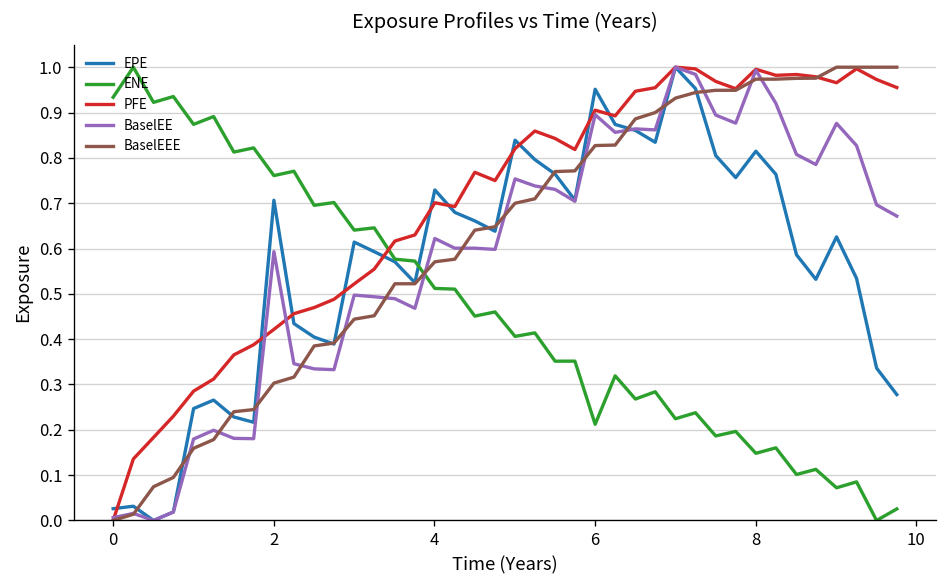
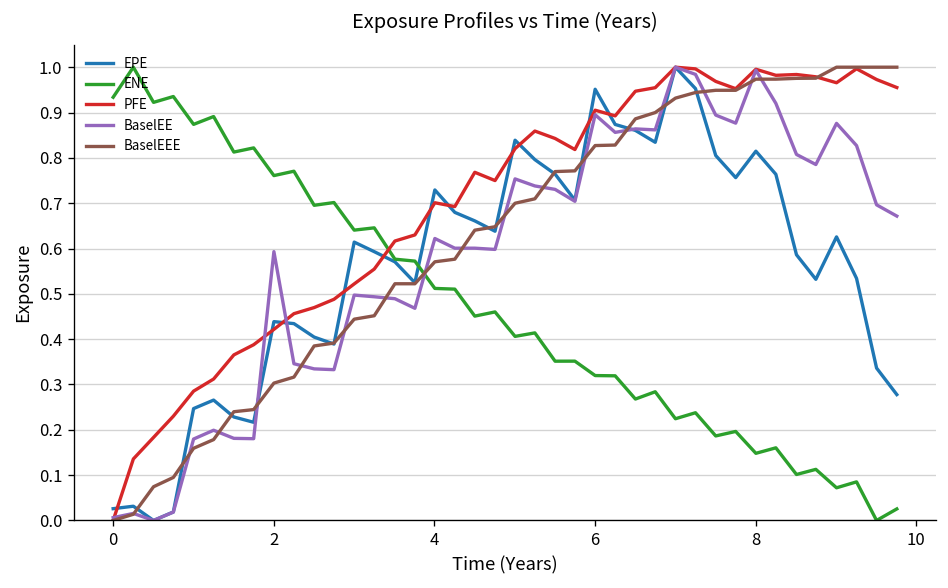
EPE, 2: 0.71 -> 0.44
ENE, 6: 0.21 -> 0.32
